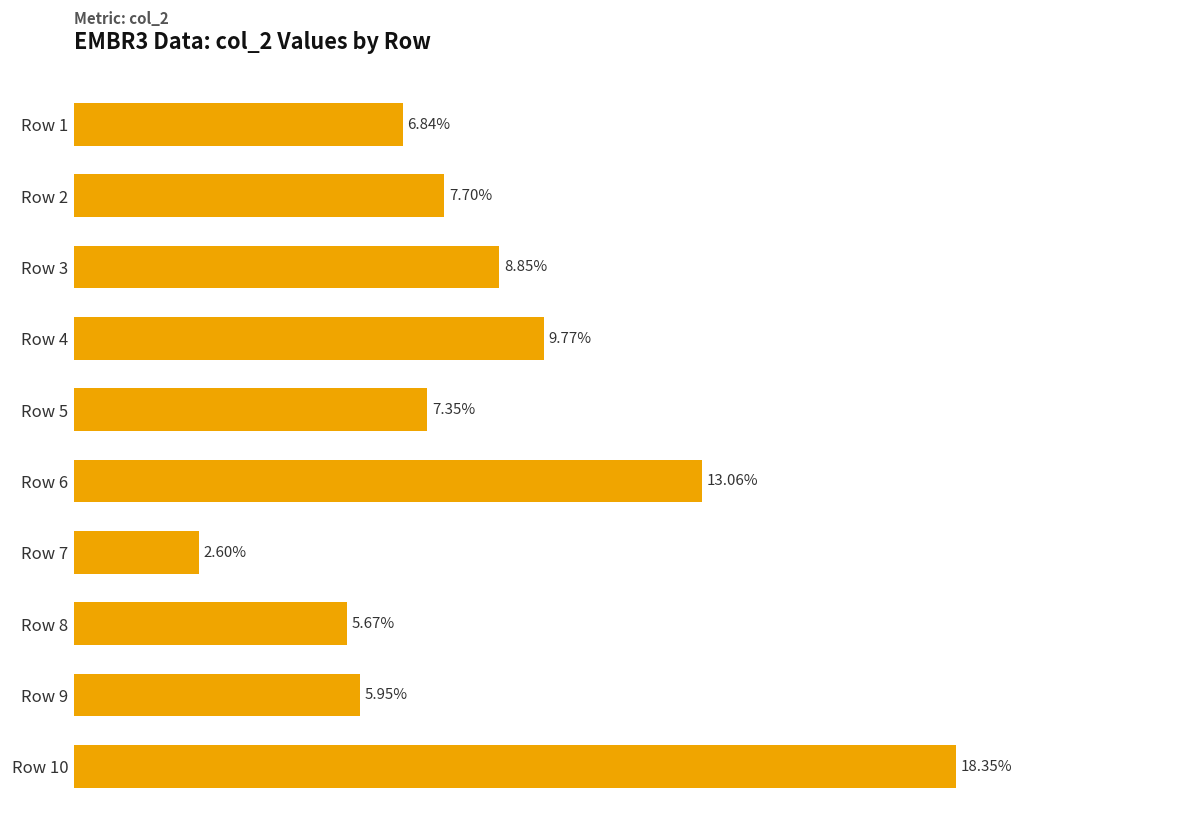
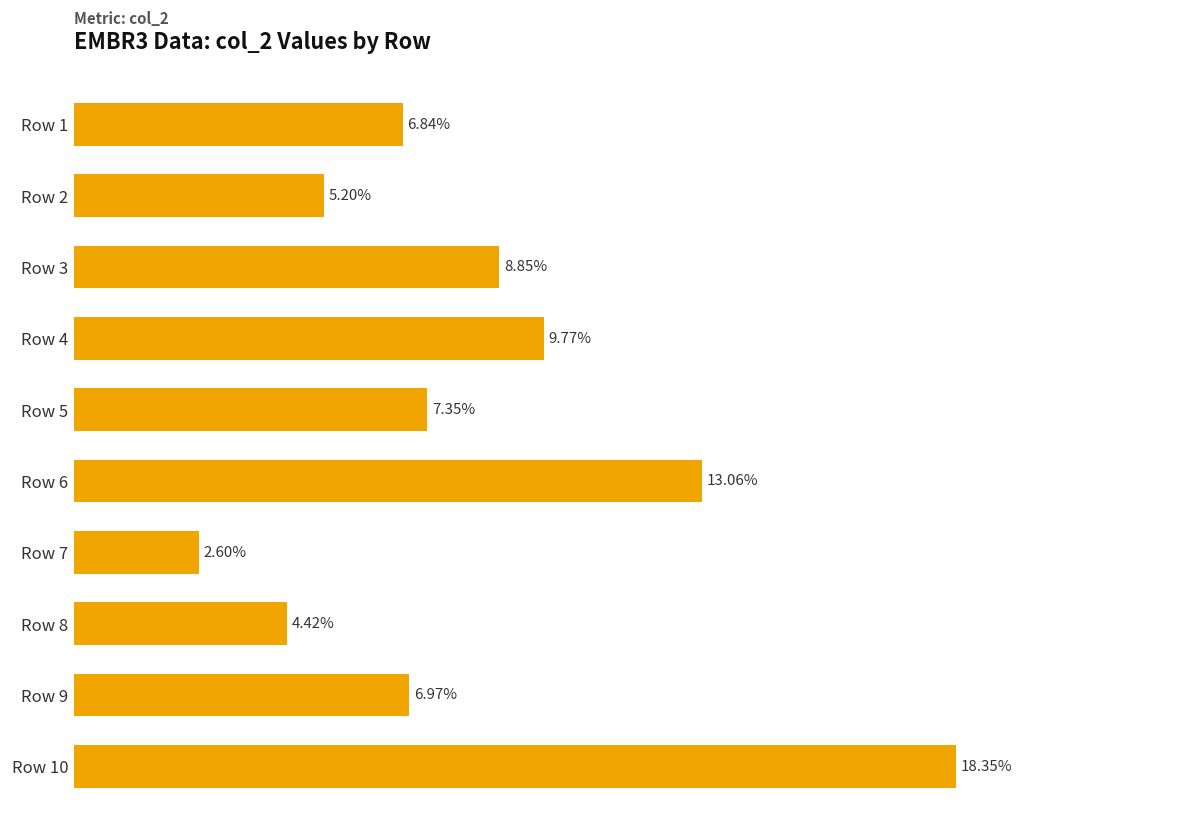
Row 2: 7.70% -> 5.20%
Row 8: 5.67% -> 4.42%
Row 9: 5.95% -> 6.97%
